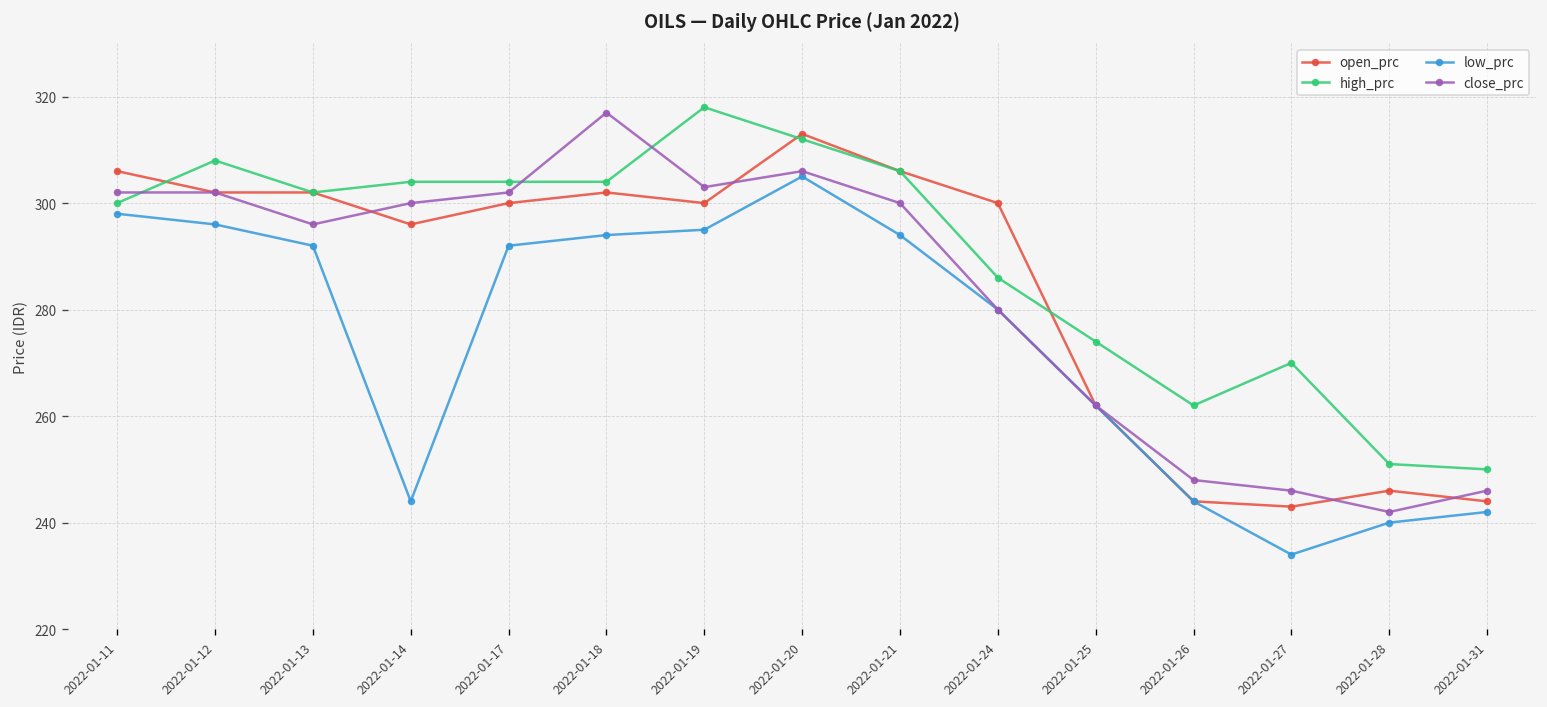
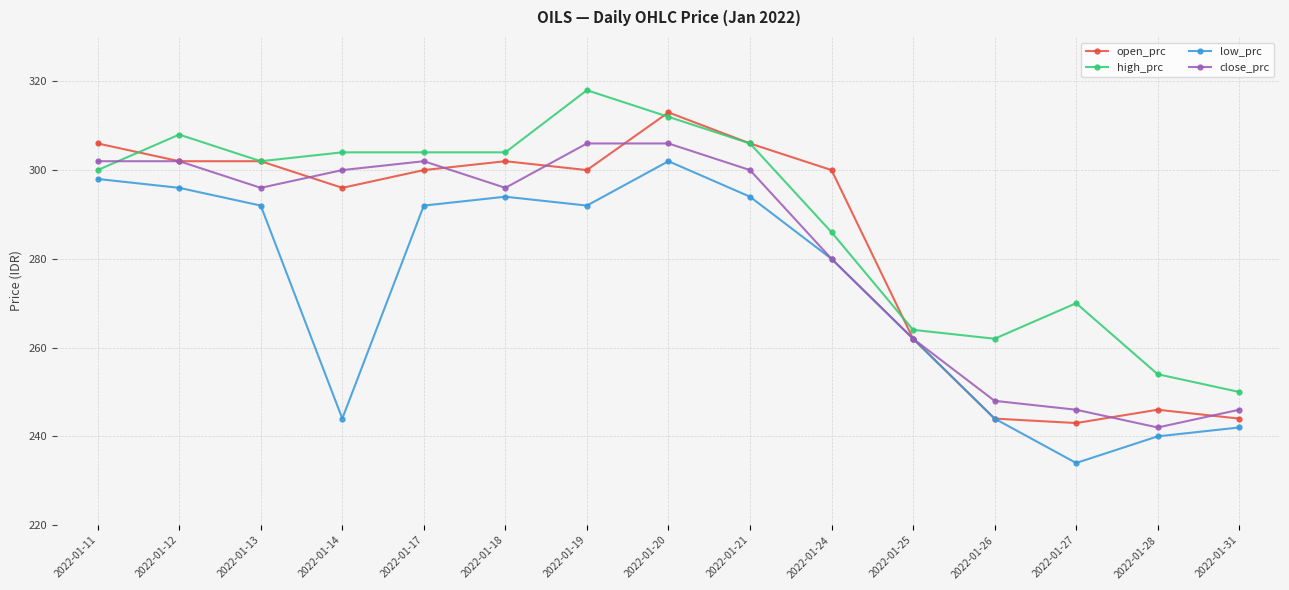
close_prc, 2022-01-18: 317 -> 296
low_prc, 2022-01-19: 295 -> 292
close_prc, 2022-01-19: 303 -> 306
low_prc, 2022-01-20: 305 -> 302
high_prc, 2022-01-25: 274 -> 264
high_prc, 2022-01-28: 251 -> 254
